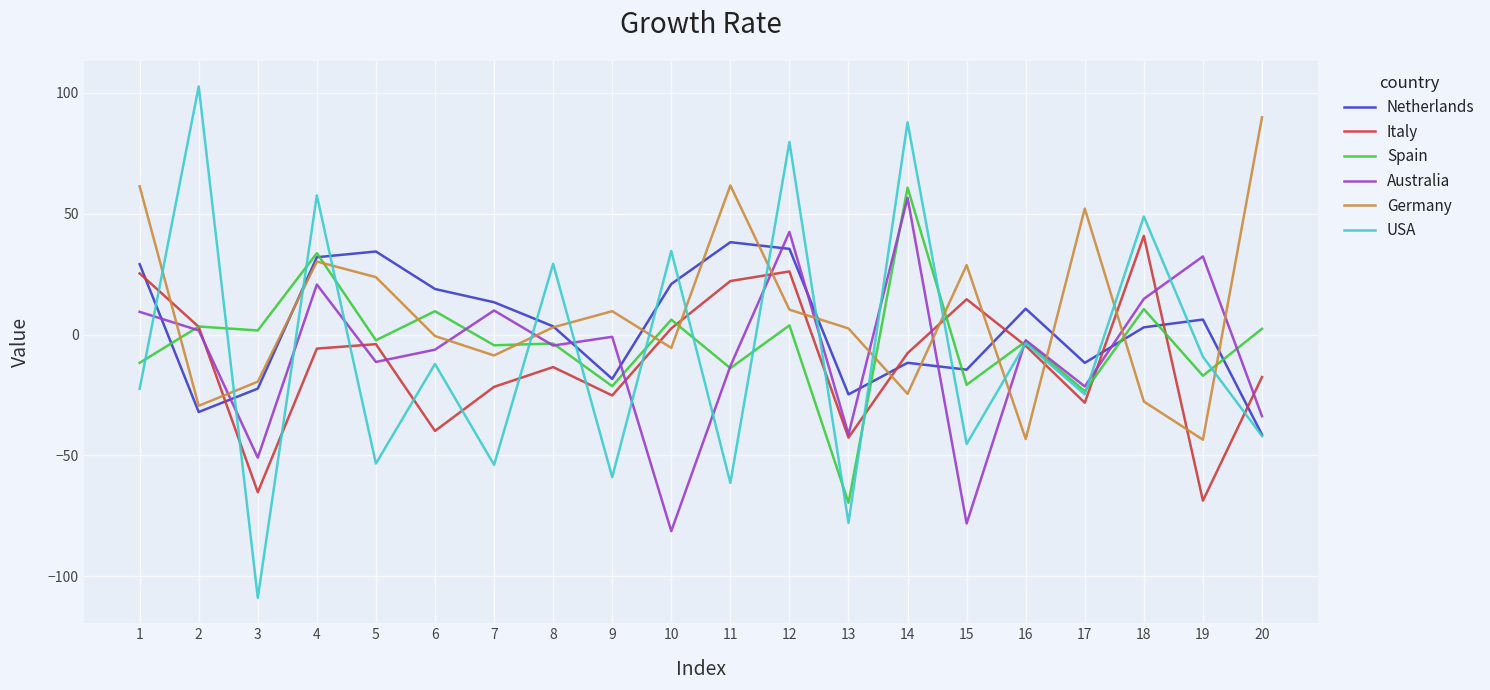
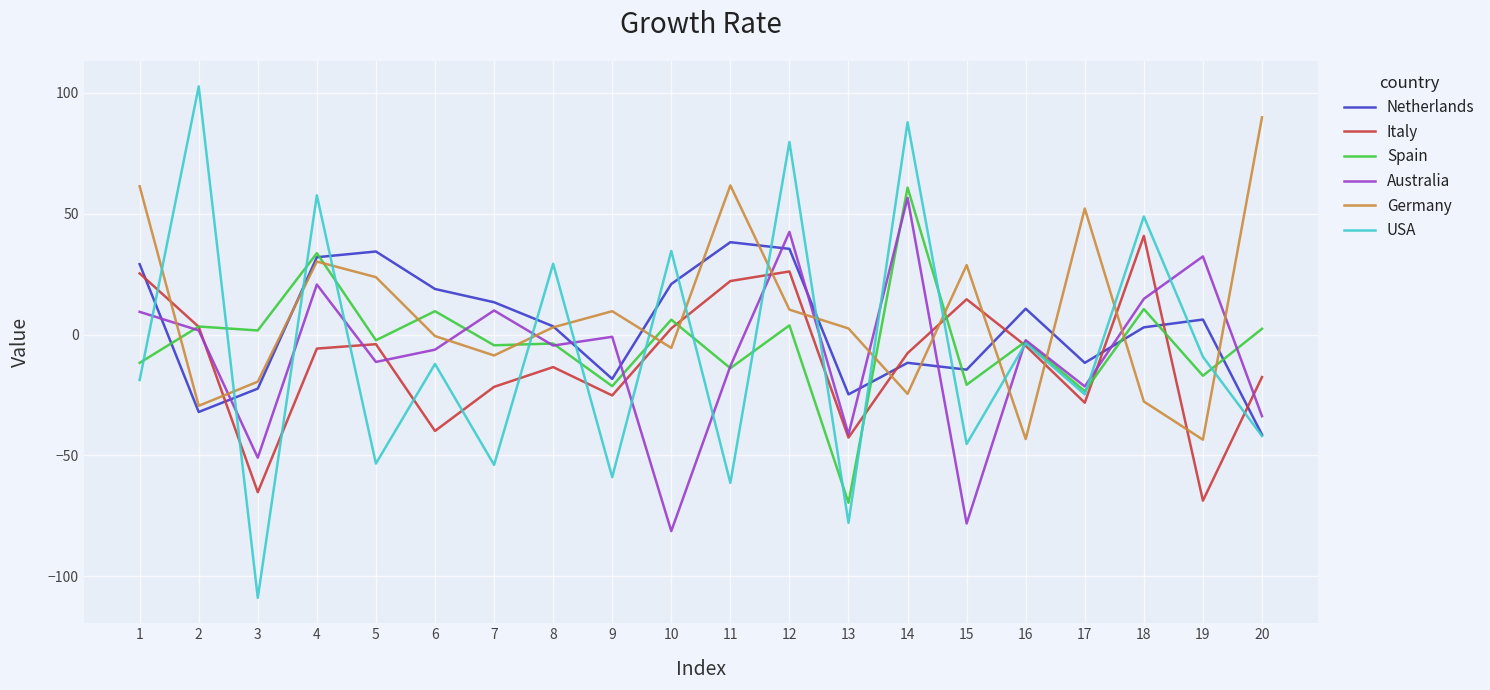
USA, 1: -22 -> -19
